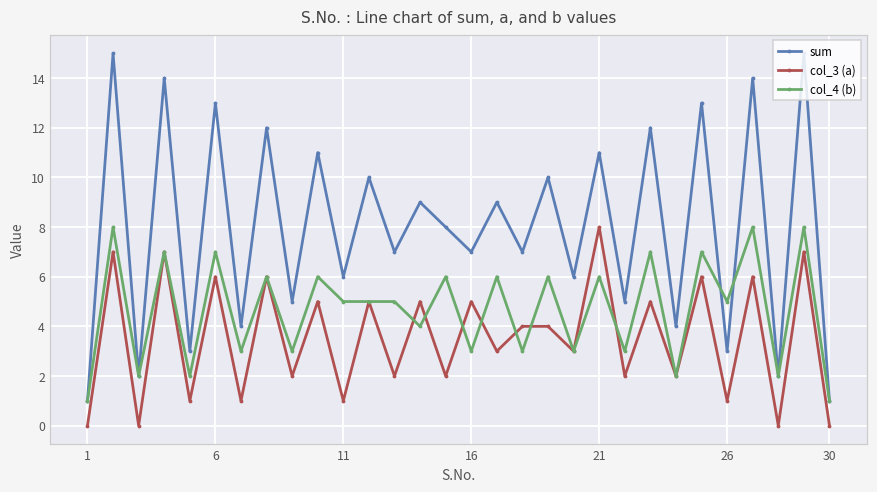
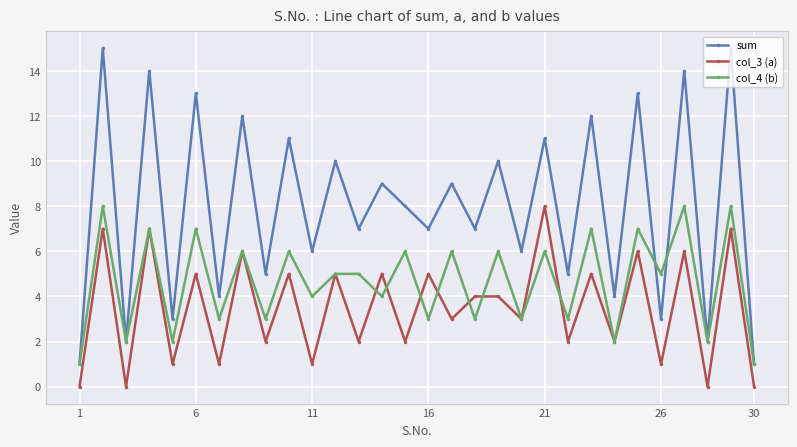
col_3 (a), 6: 6 -> 5
col_4 (b), 11: 5 -> 4
